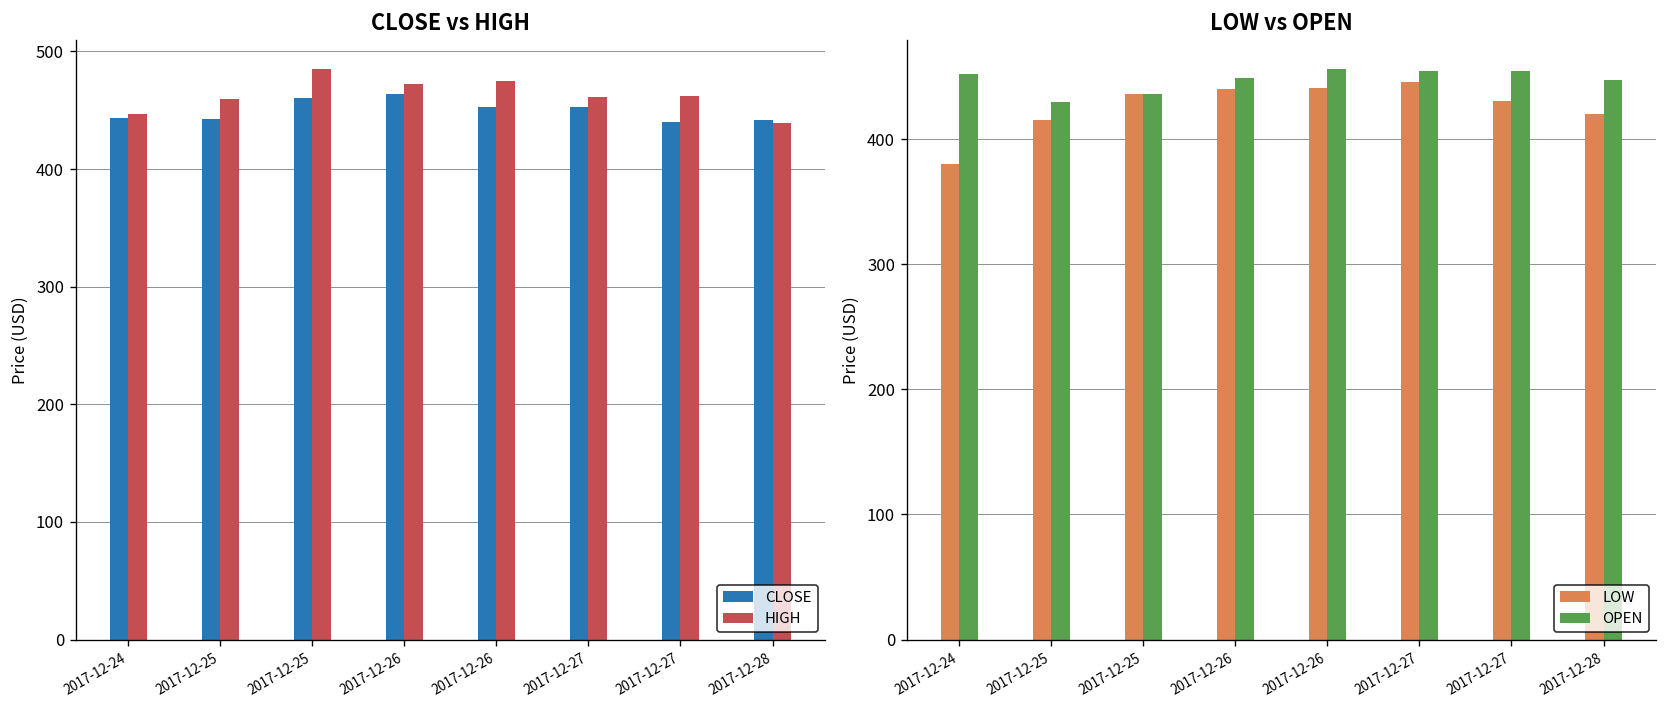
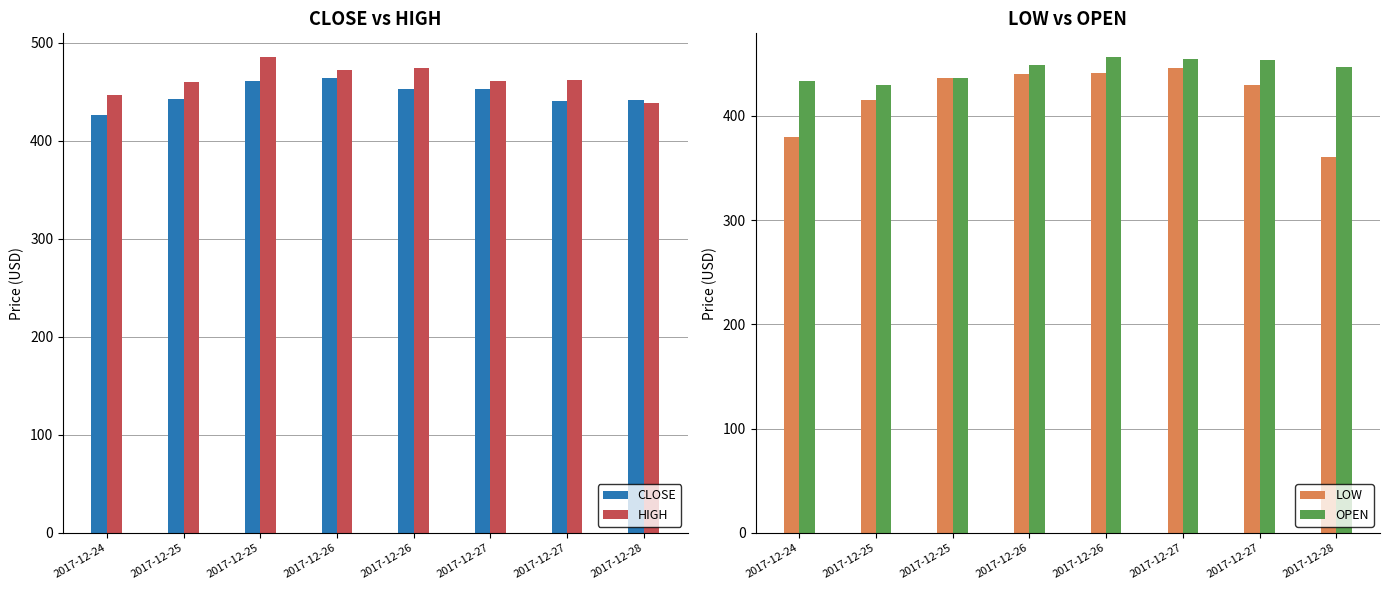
CLOSE vs HIGH, CLOSE, 2017-12-24: 440 -> 430
LOW vs OPEN, OPEN, 2017-12-24: 452 -> 433
LOW vs OPEN, LOW, 2017-12-28: 420 -> 361
